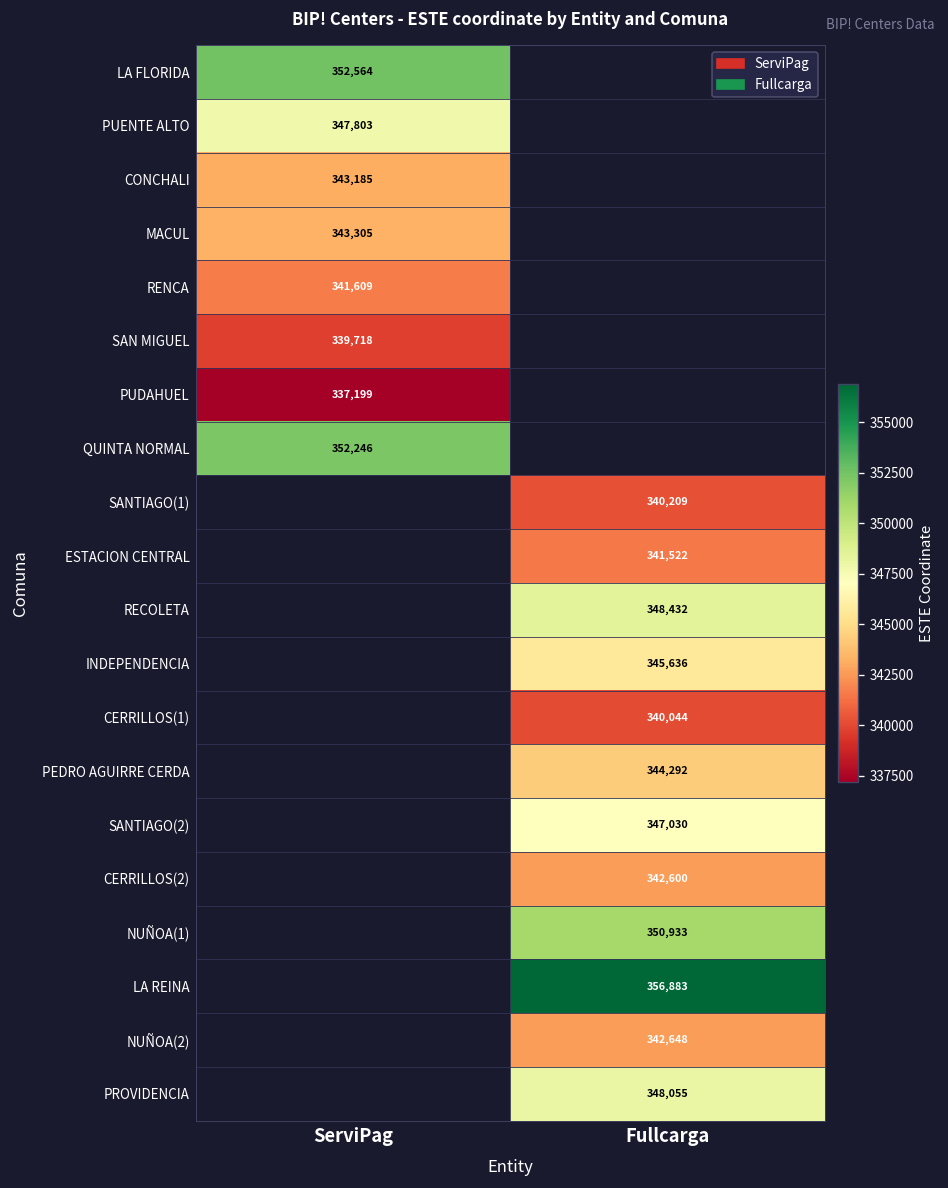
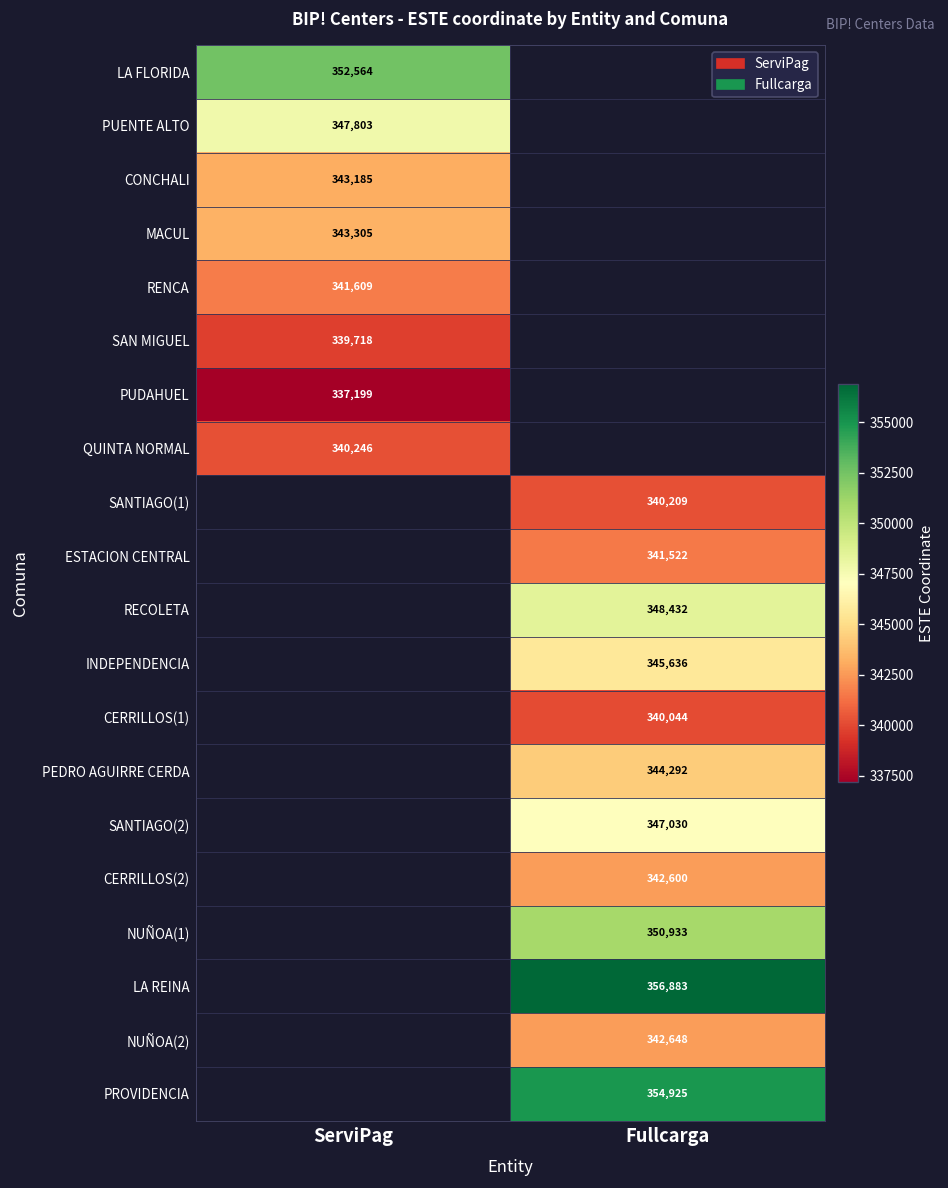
QUINTA NORMAL, ServiPag: 352,246 -> 340,246
PROVIDENCIA, Fullcarga: 348,055 -> 354,925
